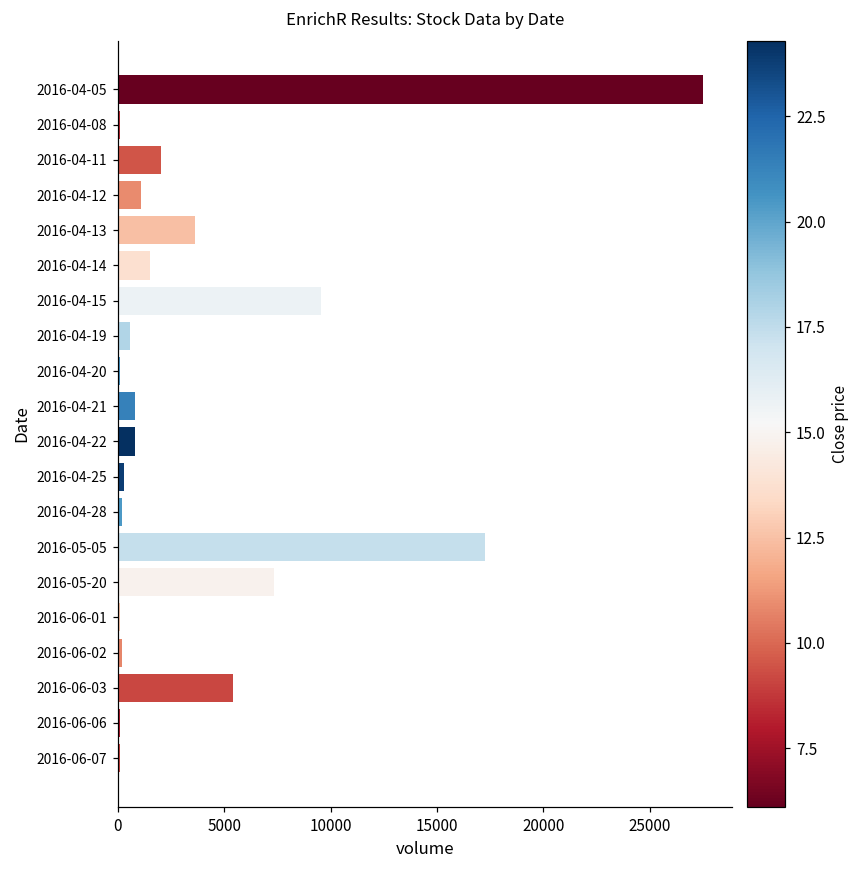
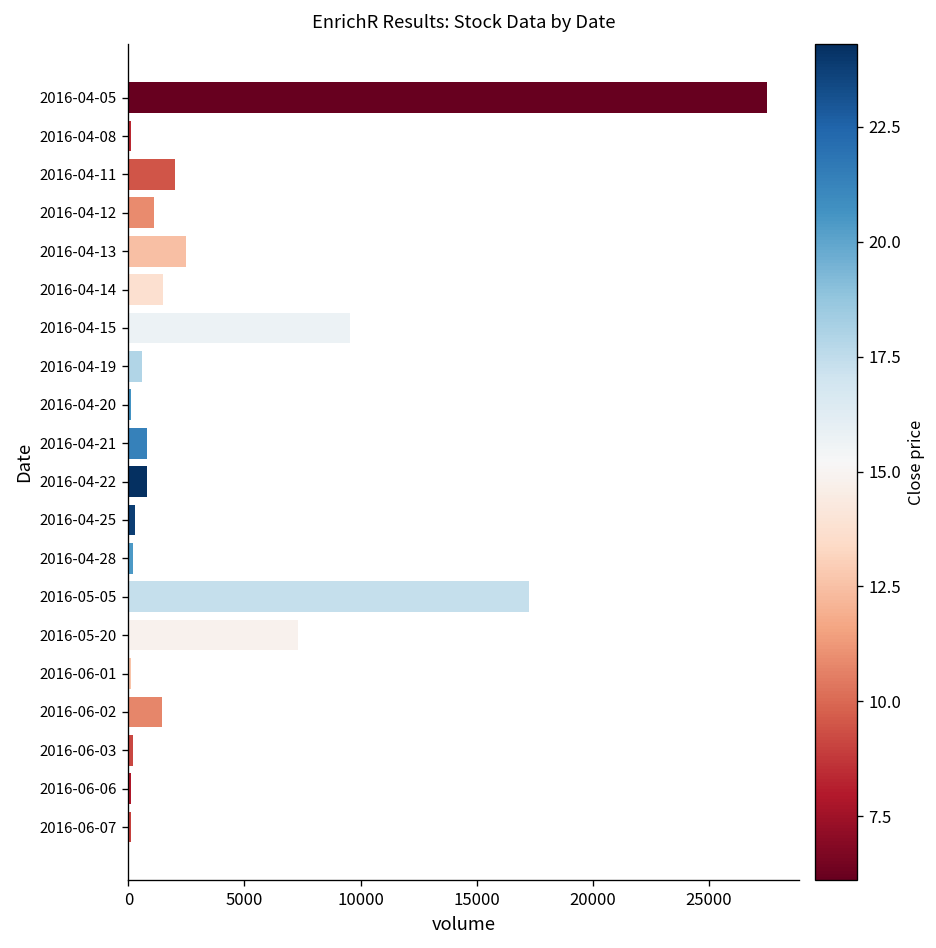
2016-04-13: 3600 -> 2500
2016-06-02: 200 -> 1400
2016-06-03: 5400 -> 200
